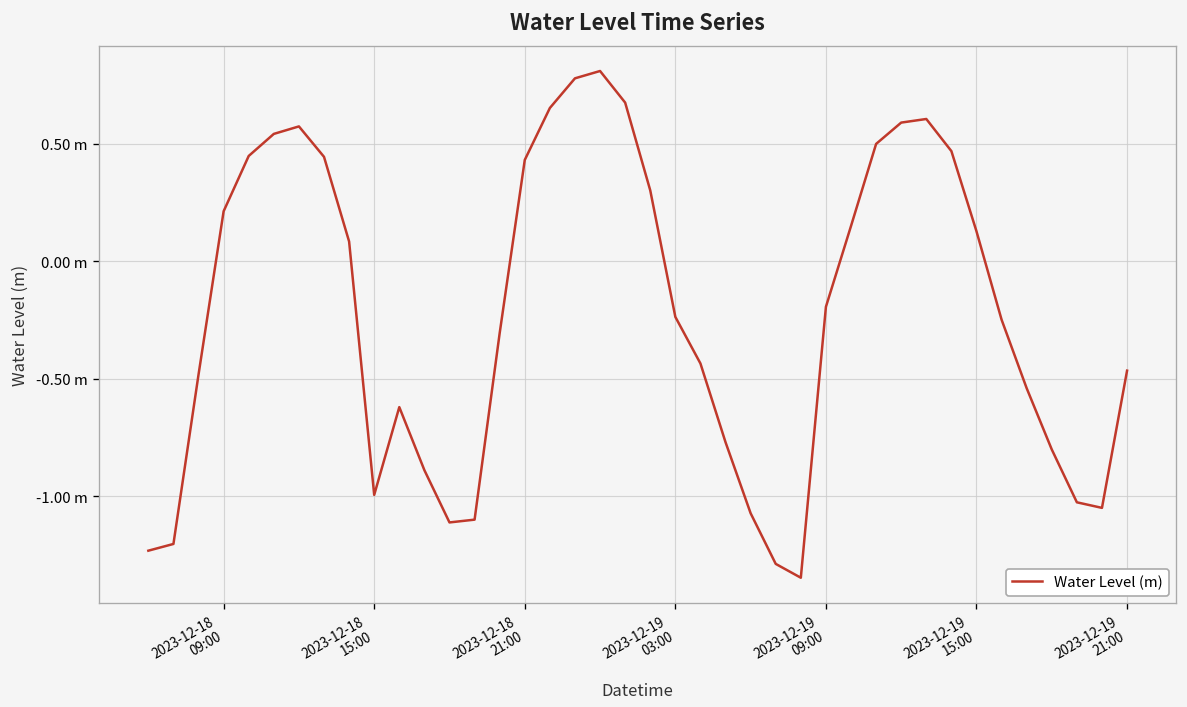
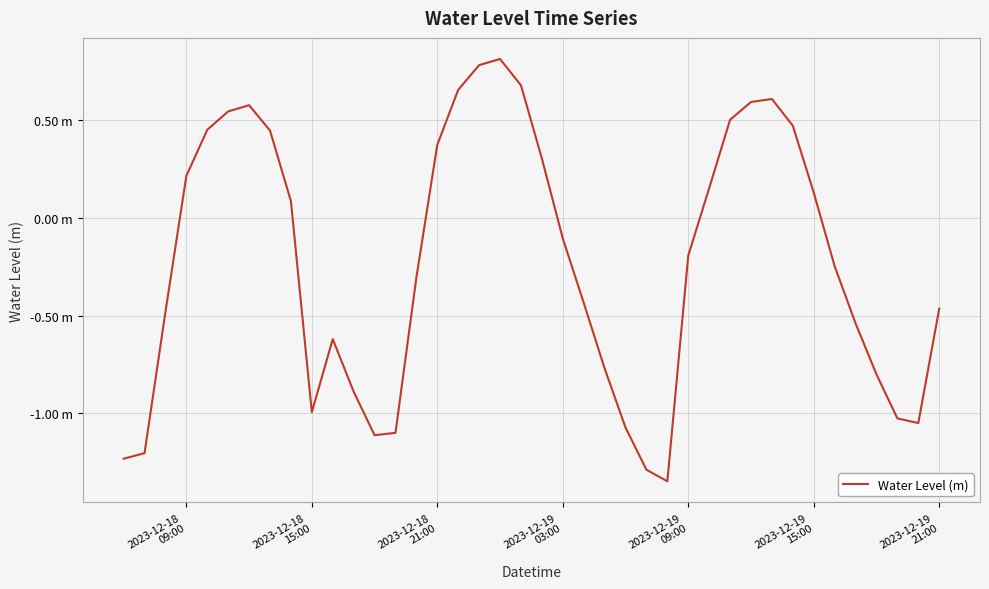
2023-12-18 21:00: 0.43 m -> 0.37 m
2023-12-19 03:00: -0.24 m -> -0.11 m
